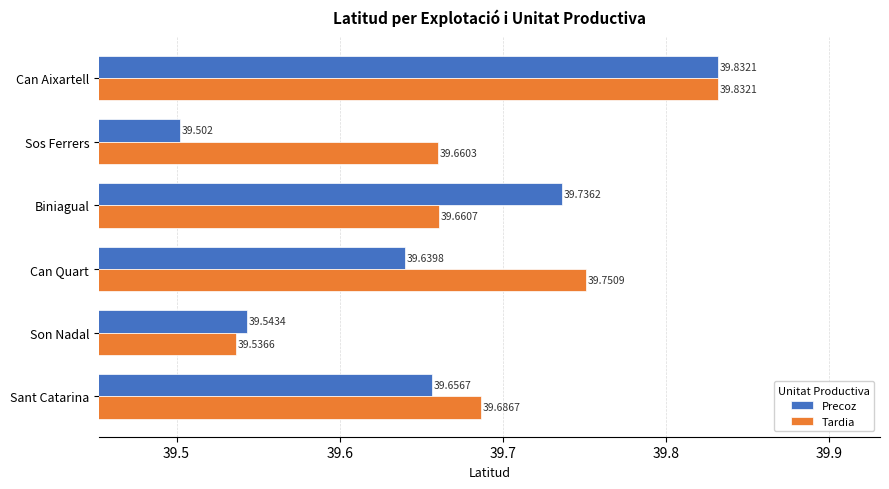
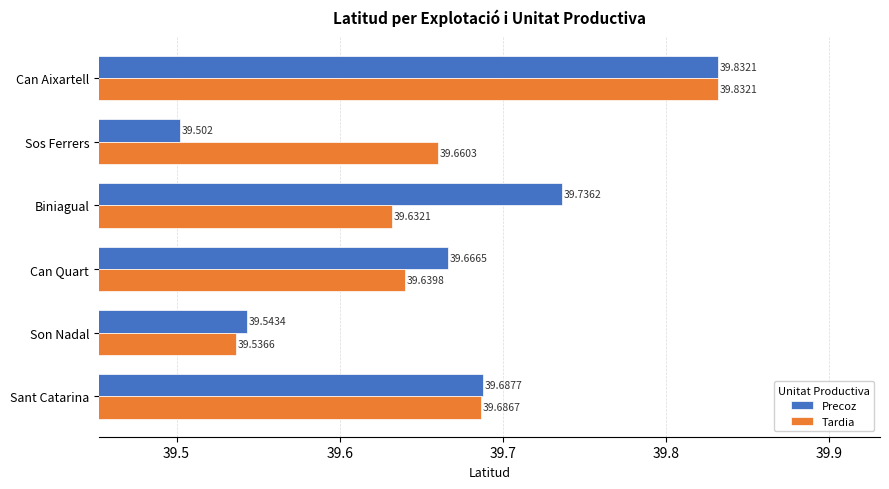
Tardia, Biniagual: 39.6607 -> 39.6321
Precoz, Can Quart: 39.6398 -> 39.6665
Tardia, Can Quart: 39.7509 -> 39.6398
Precoz, Sant Catarina: 39.6567 -> 39.6877
